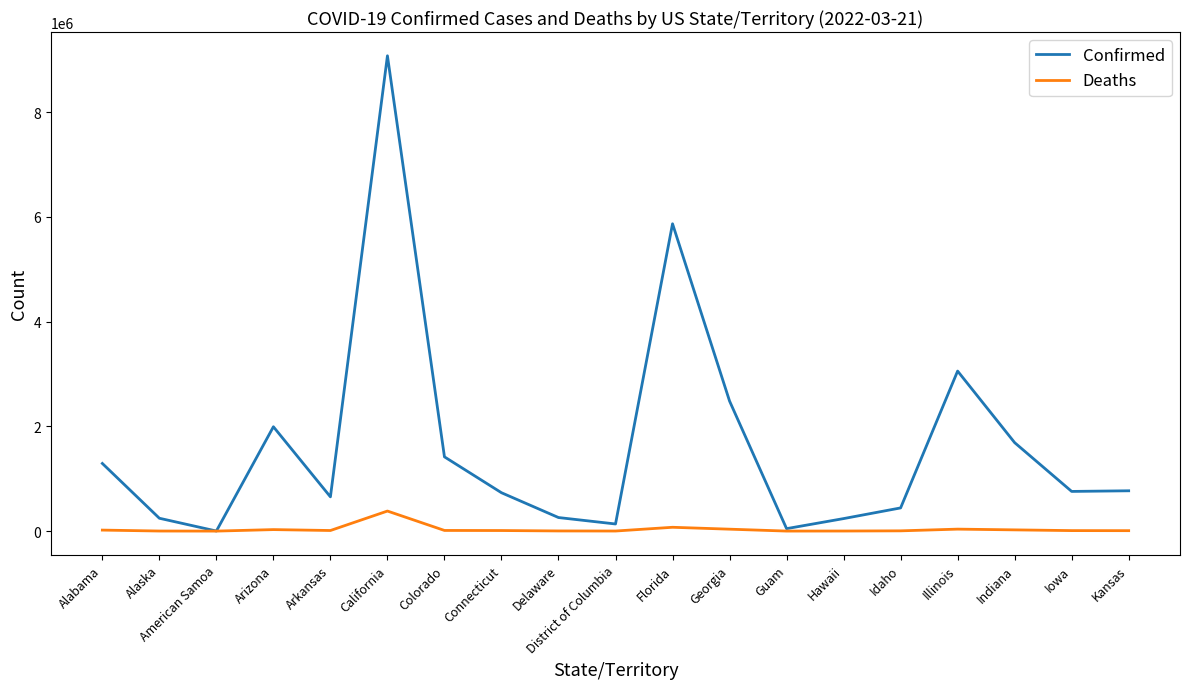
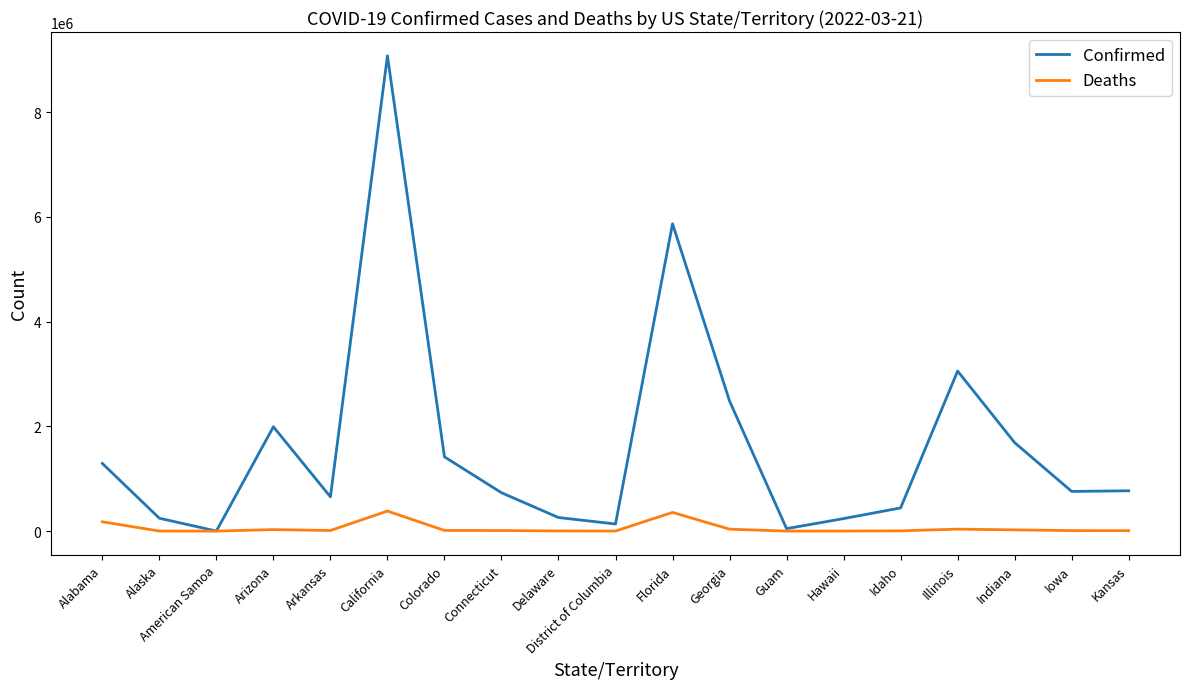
Deaths, Alabama: 0 -> 200000
Deaths, Florida: 100000 -> 400000
